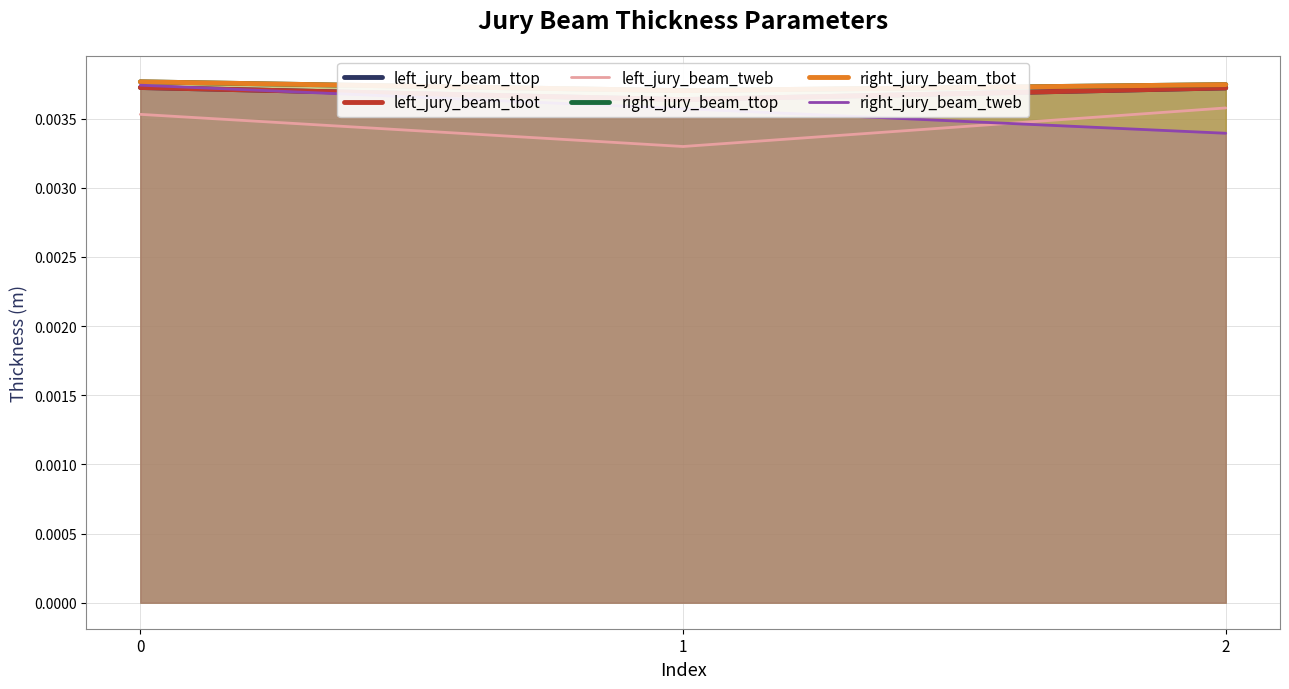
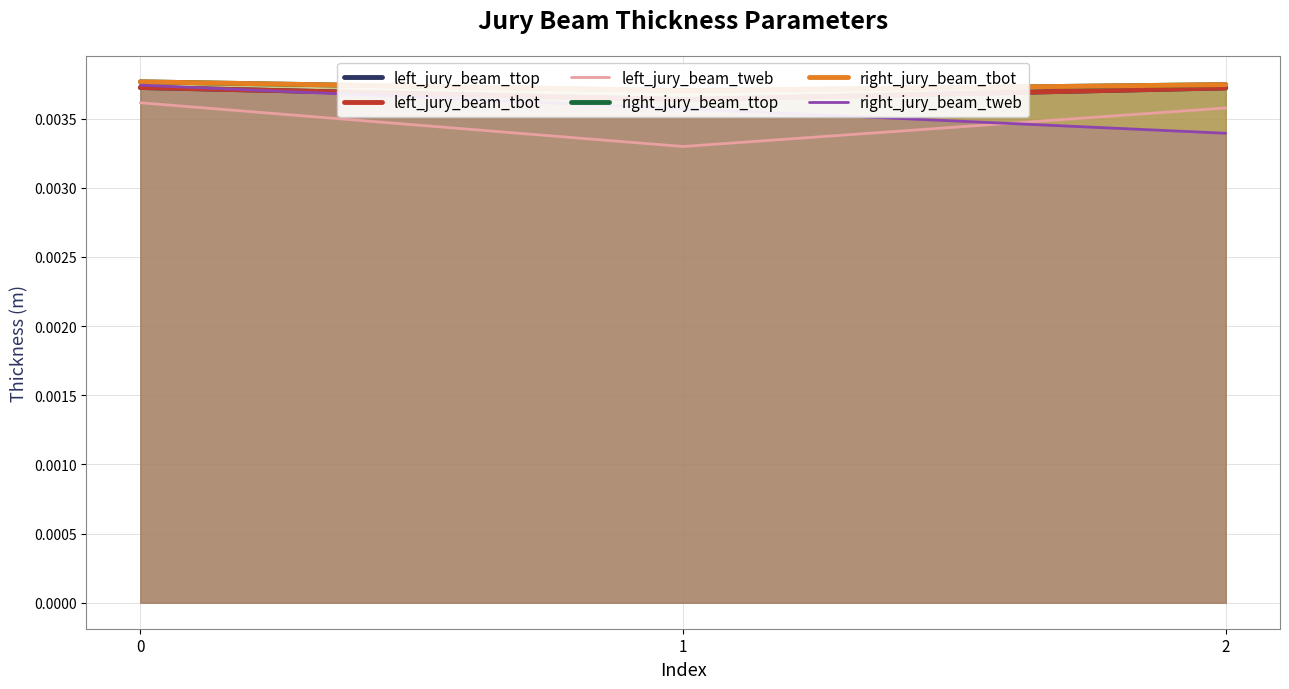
left_jury_beam_tweb, 0: 0.00353 -> 0.00362
